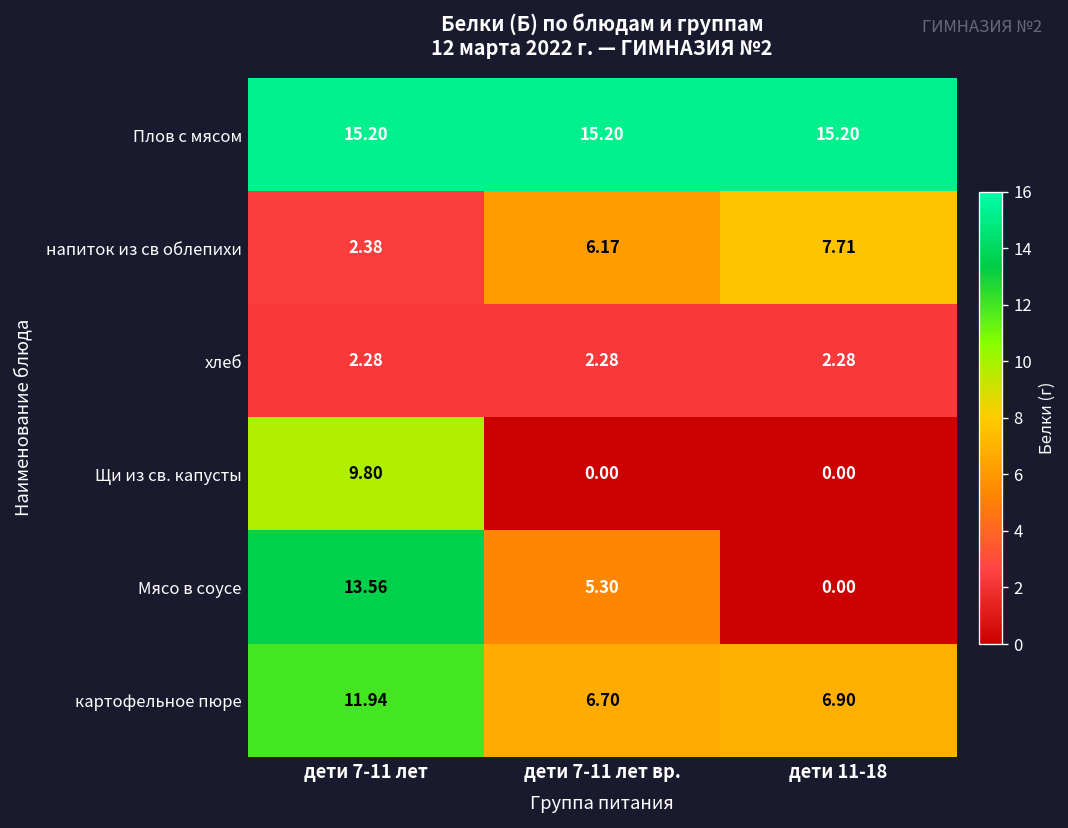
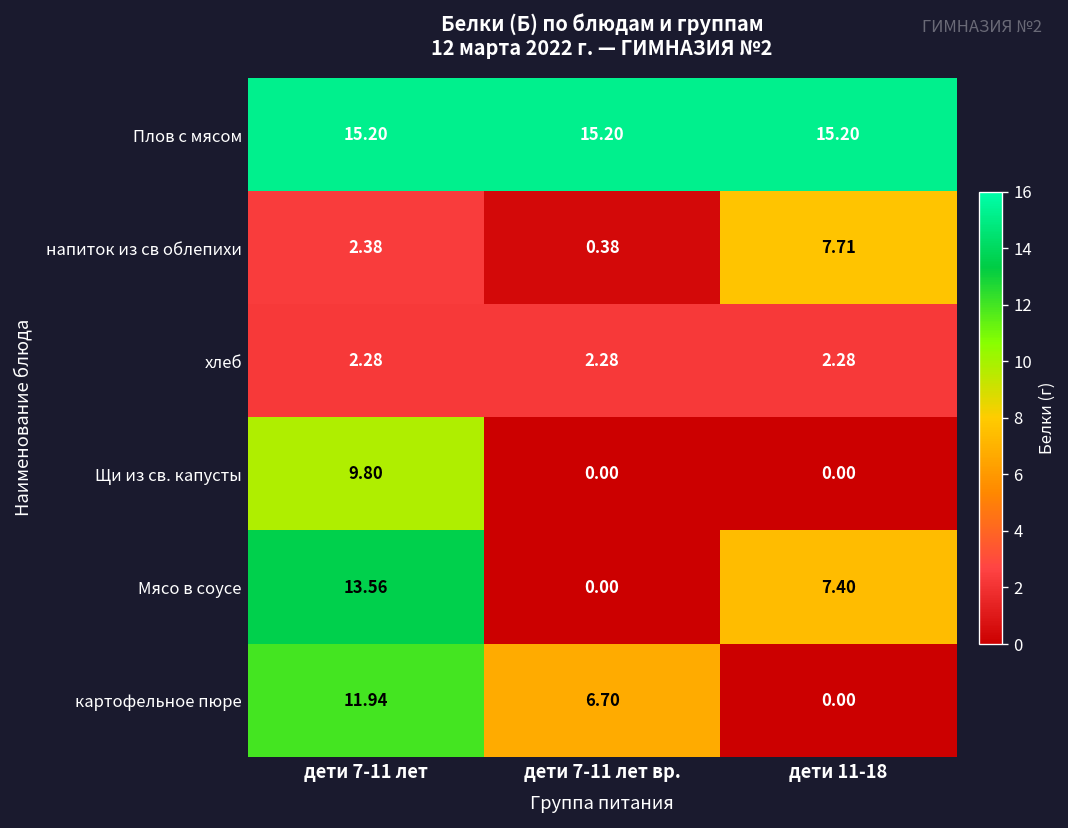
напиток из св облепихи, дети 7-11 лет вр.: 6.17 -> 0.38
Мясо в соусе, дети 7-11 лет вр.: 5.30 -> 0.00
Мясо в соусе, дети 11-18: 0.00 -> 7.40
картофельное пюре, дети 11-18: 6.90 -> 0.00
